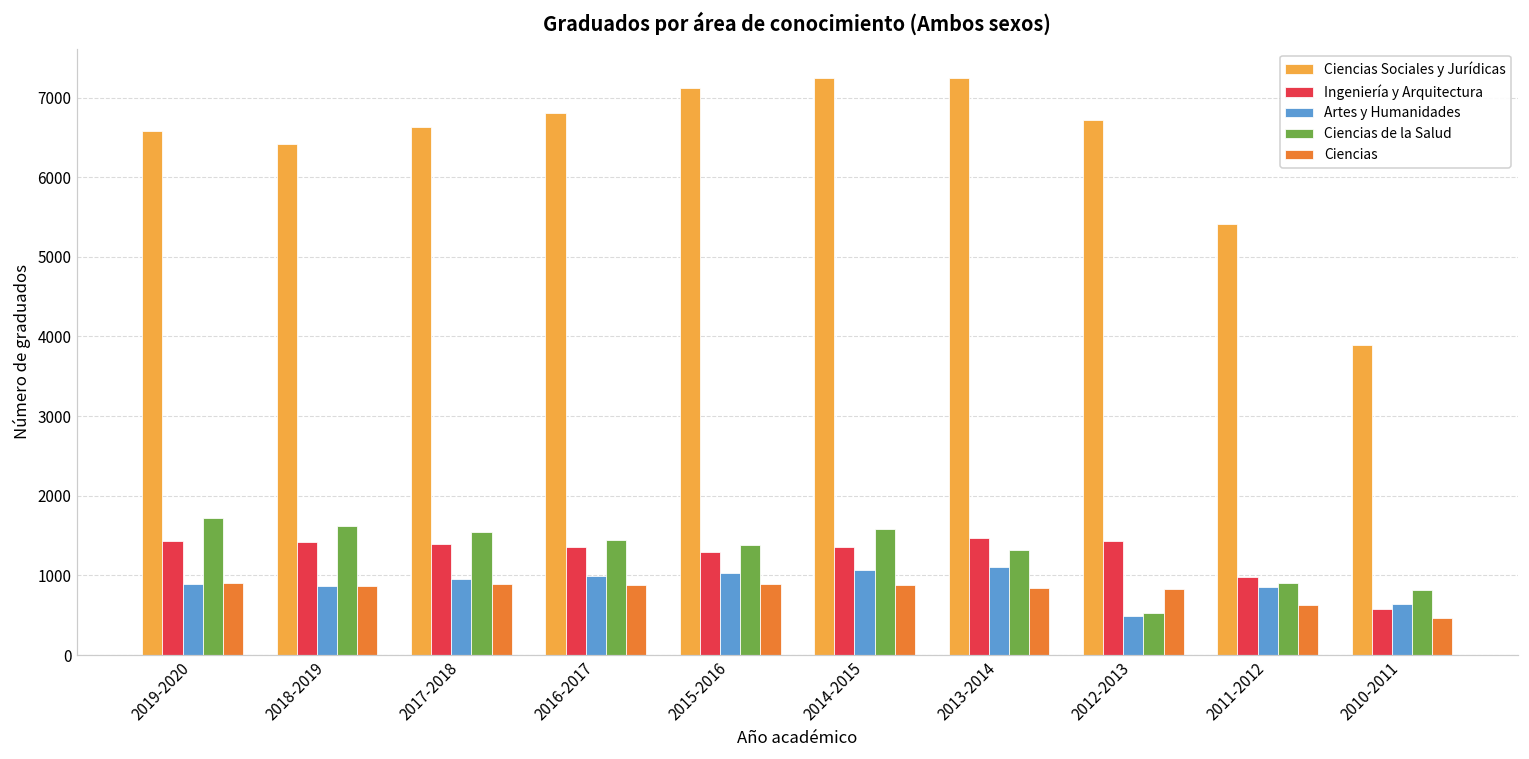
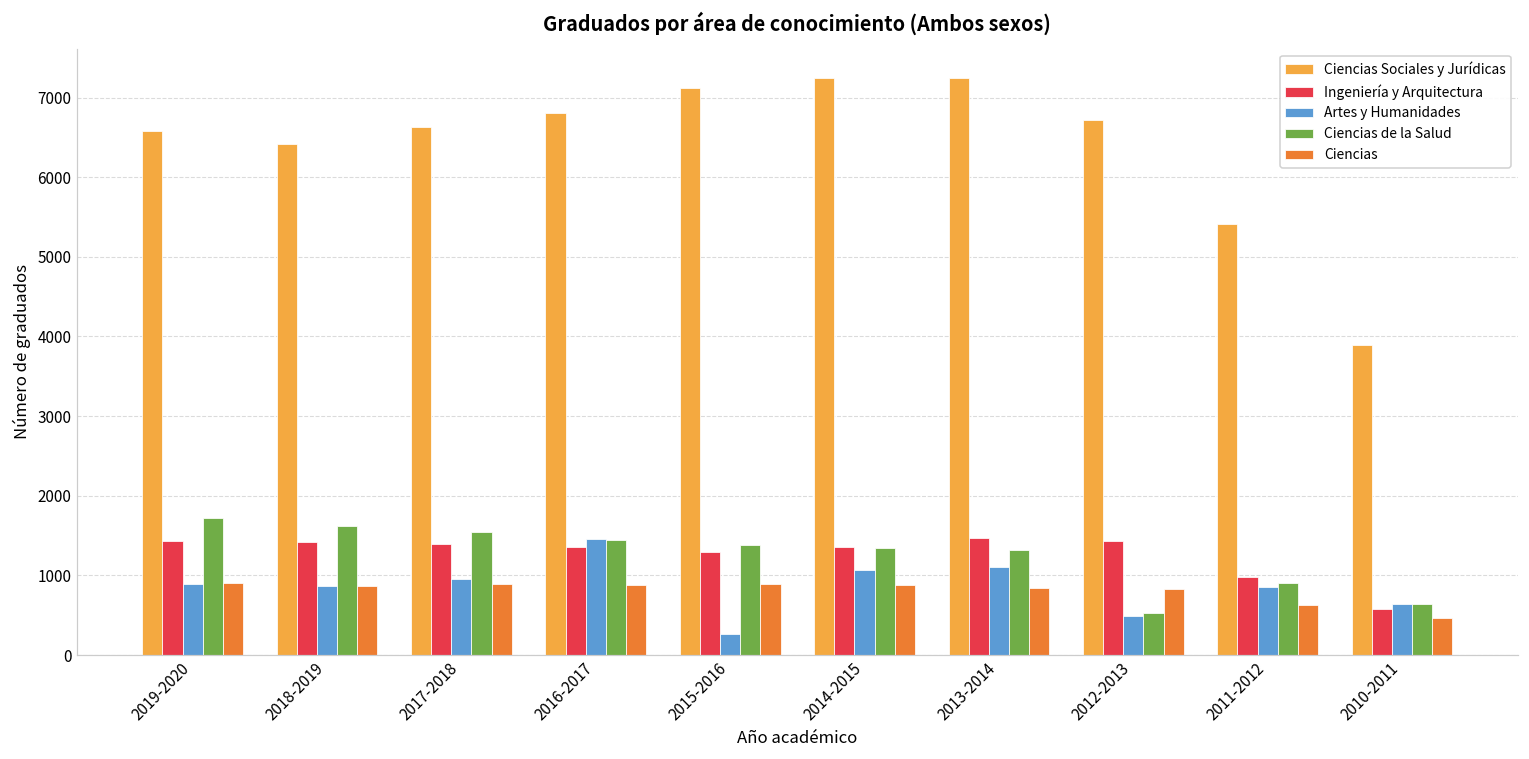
Artes y Humanidades, 2016-2017: 1000 -> 1500
Artes y Humanidades, 2015-2016: 1000 -> 300
Ciencias de la Salud, 2014-2015: 1600 -> 1300
Ciencias de la Salud, 2010-2011: 800 -> 600
